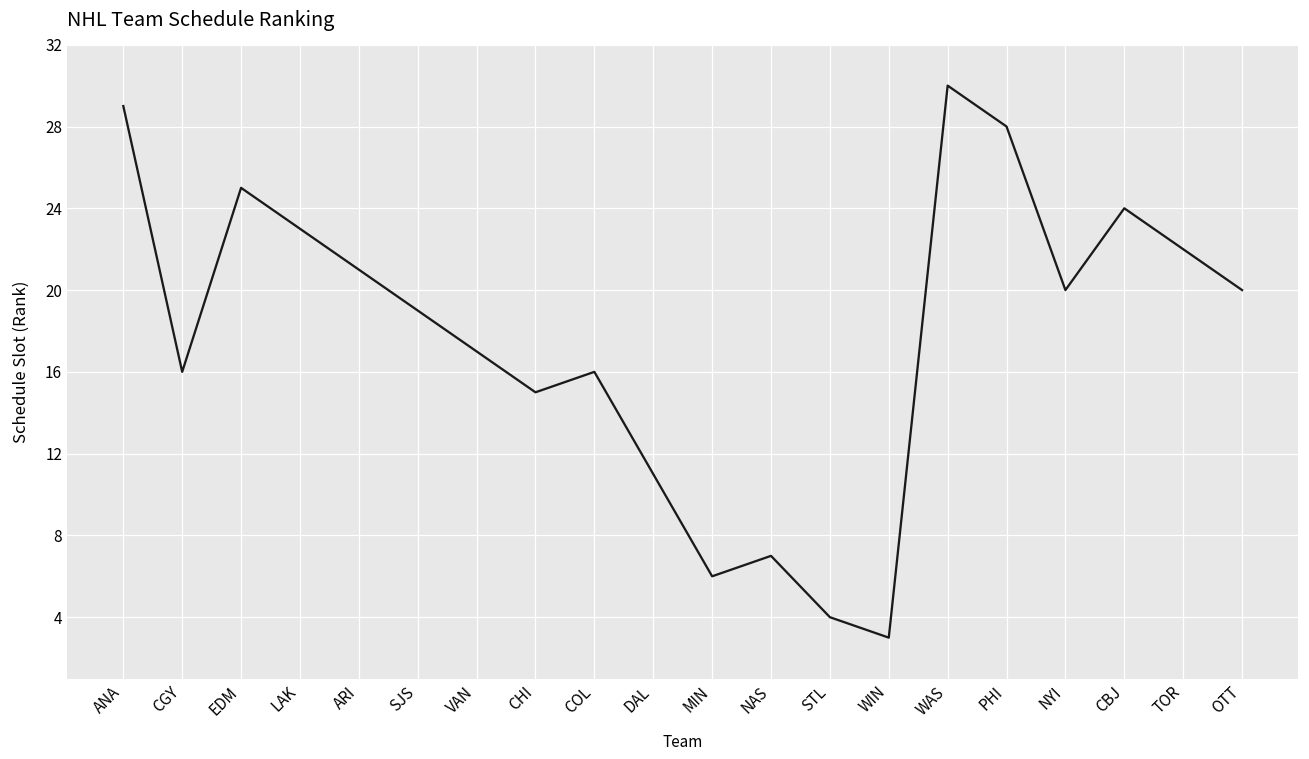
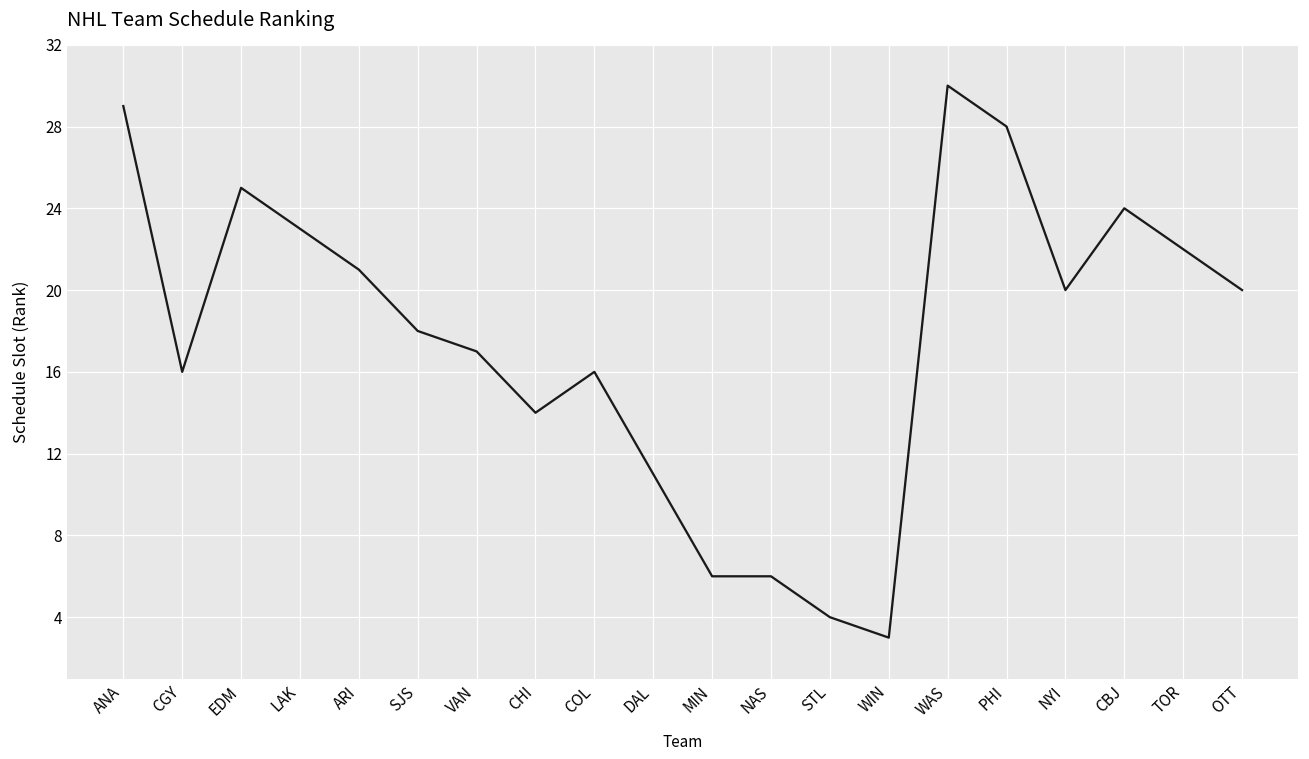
SJS: 19 -> 18
CHI: 15 -> 14
NAS: 7 -> 6
